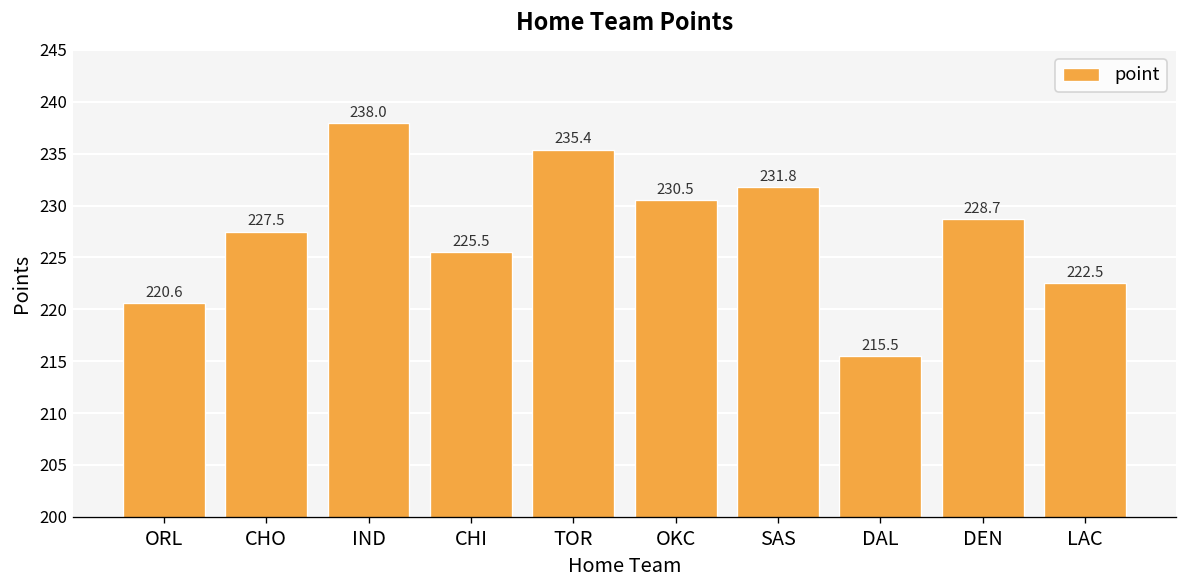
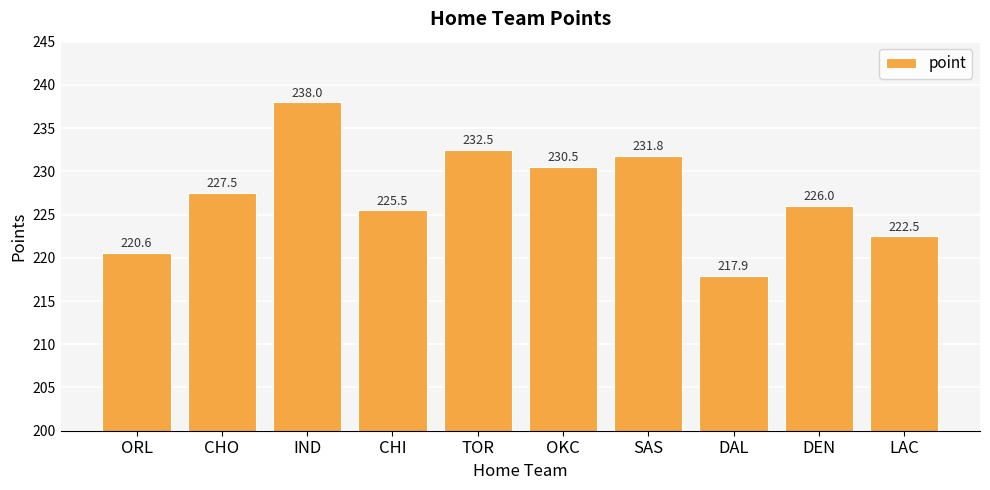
TOR: 235.4 -> 232.5
DAL: 215.5 -> 217.9
DEN: 228.7 -> 226.0
